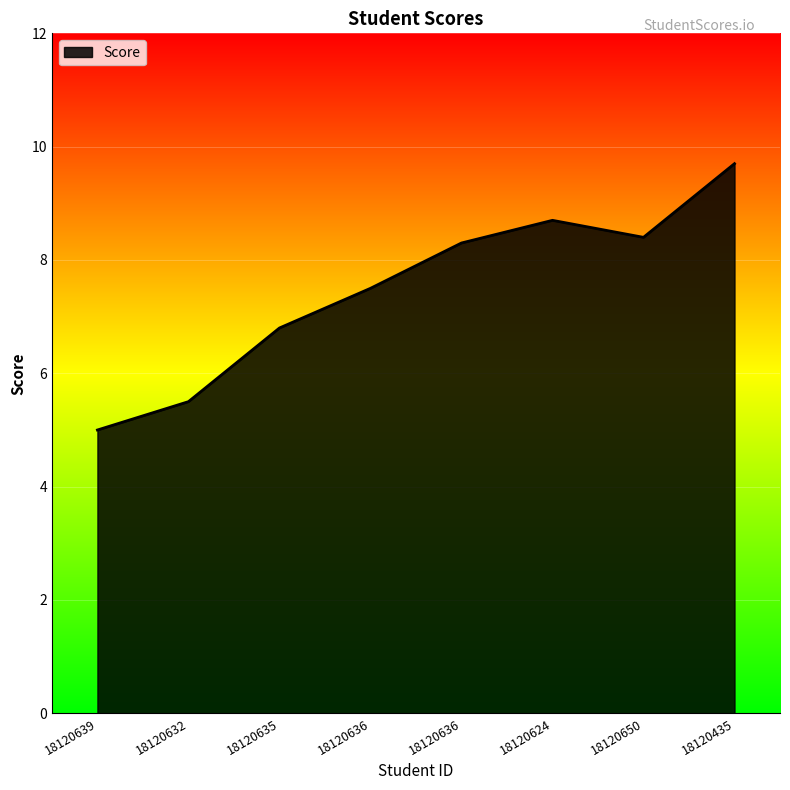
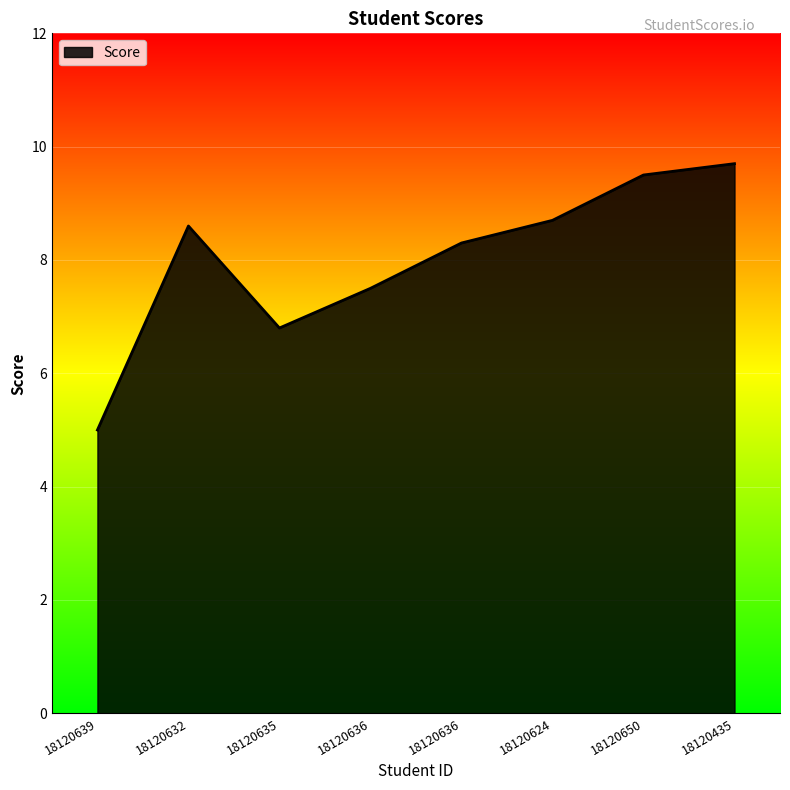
18120632: 5.5 -> 8.6
18120650: 8.4 -> 9.5
